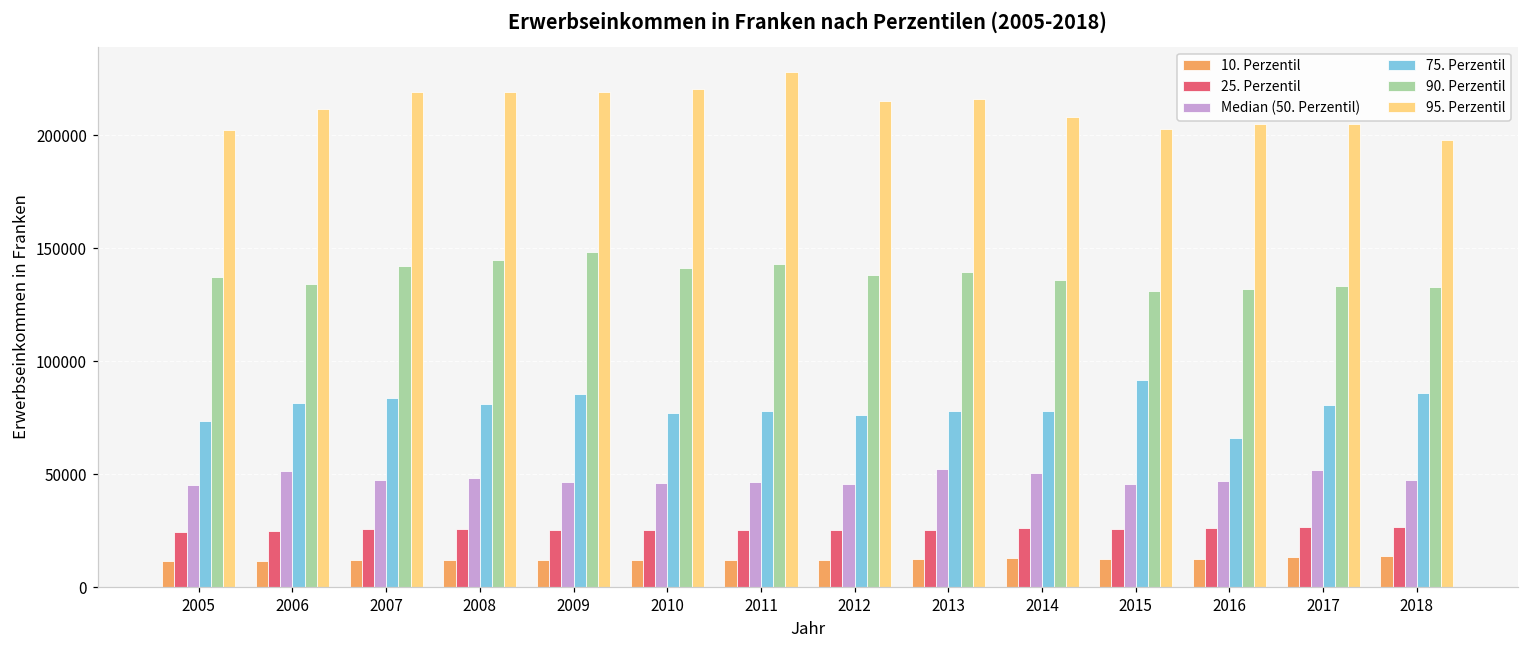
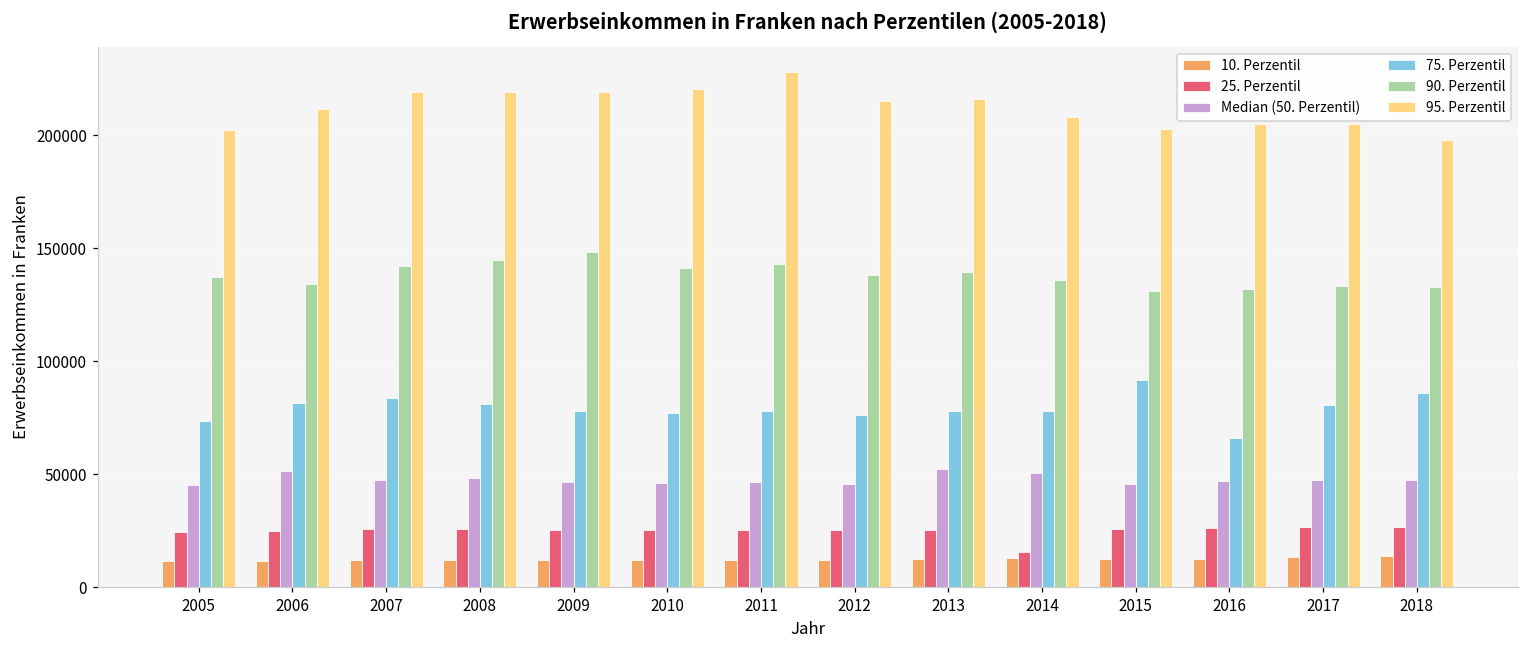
75. Perzentil, 2009: 85000 -> 78000
25. Perzentil, 2014: 26000 -> 16000
Median (50. Perzentil), 2017: 52000 -> 48000
